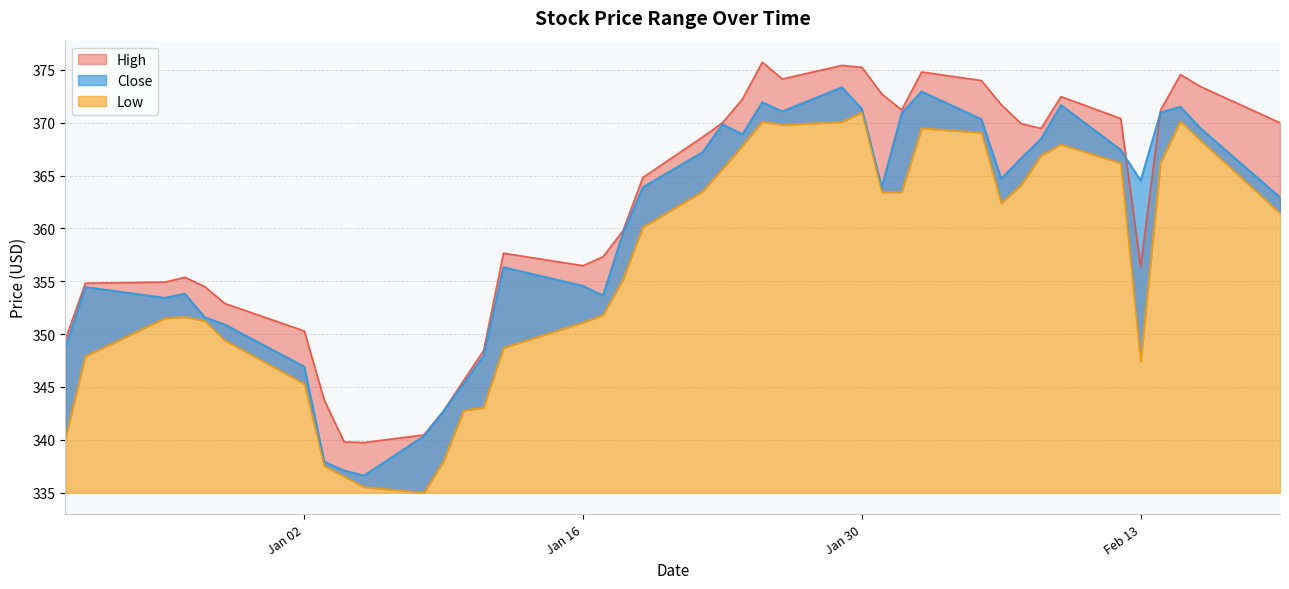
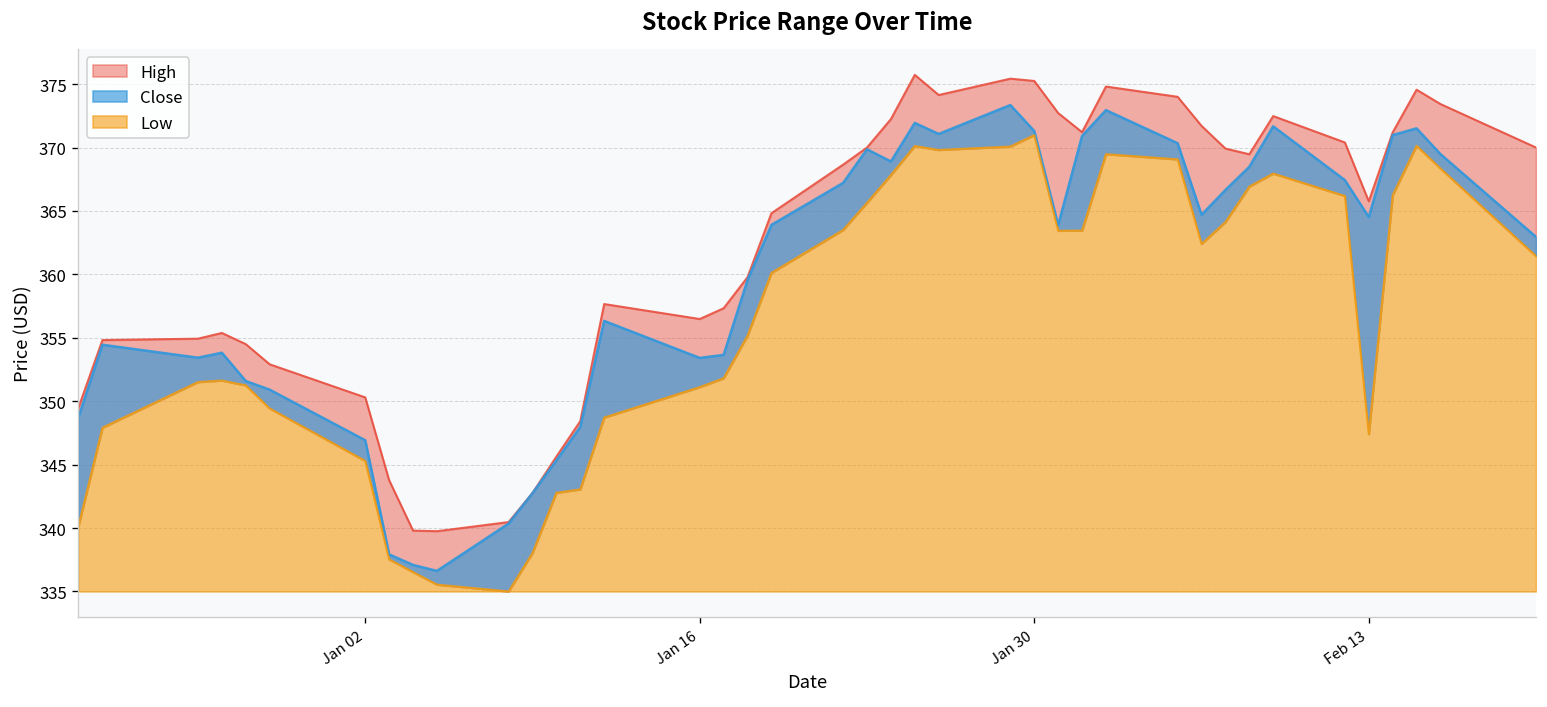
Close, Jan 16: 354.6 -> 353.4
High, Feb 13: 356.4 -> 365.8
